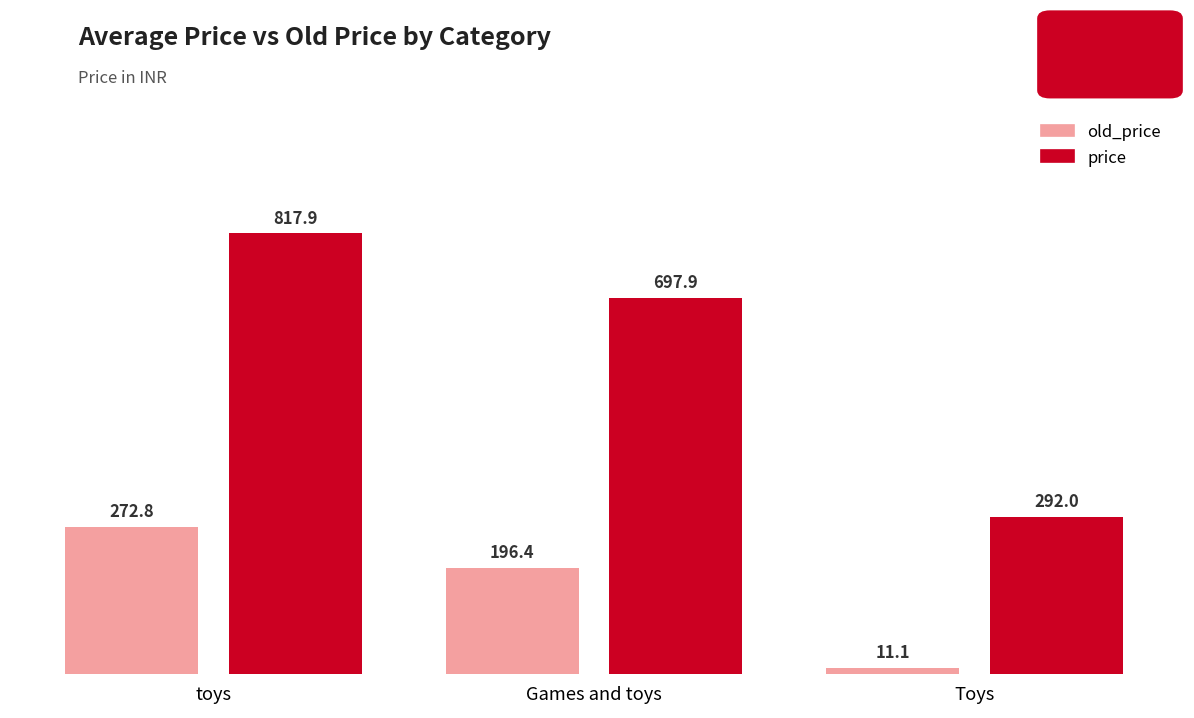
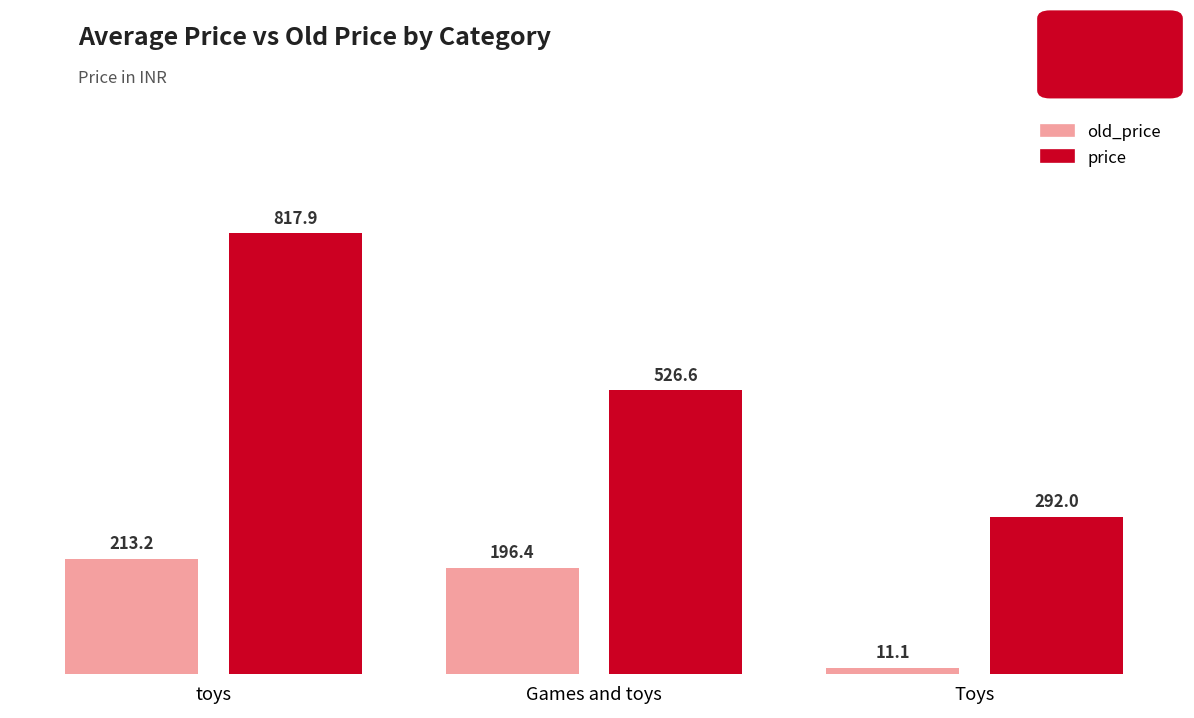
old_price, toys: 272.8 -> 213.2
price, Games and toys: 697.9 -> 526.6
